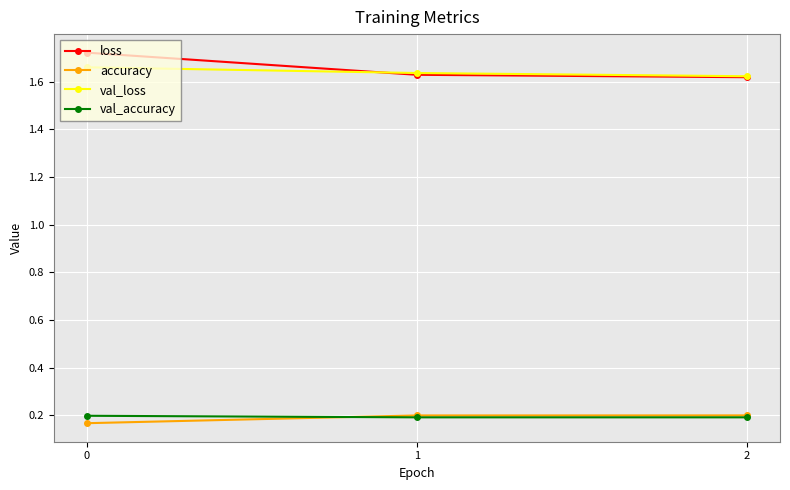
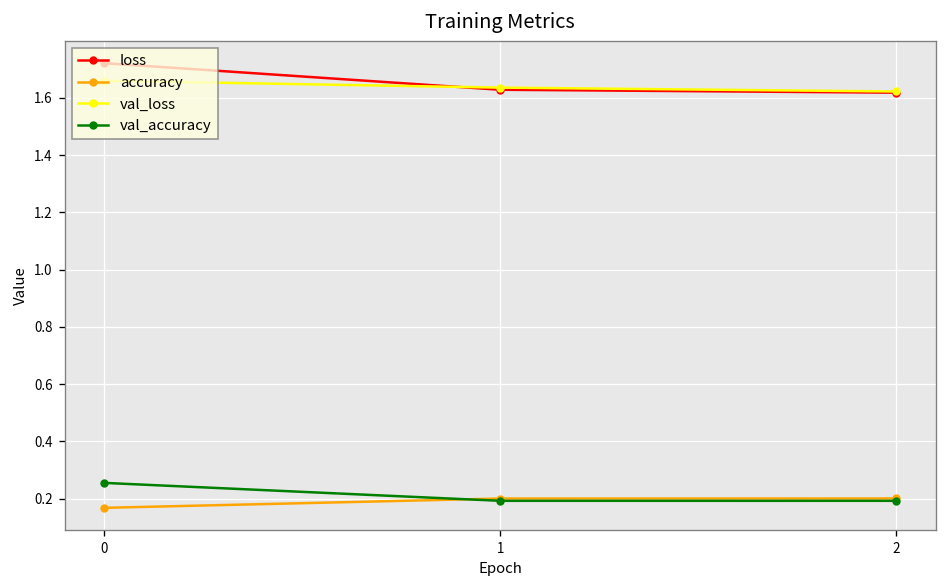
val_accuracy, 0: 0.20 -> 0.25
